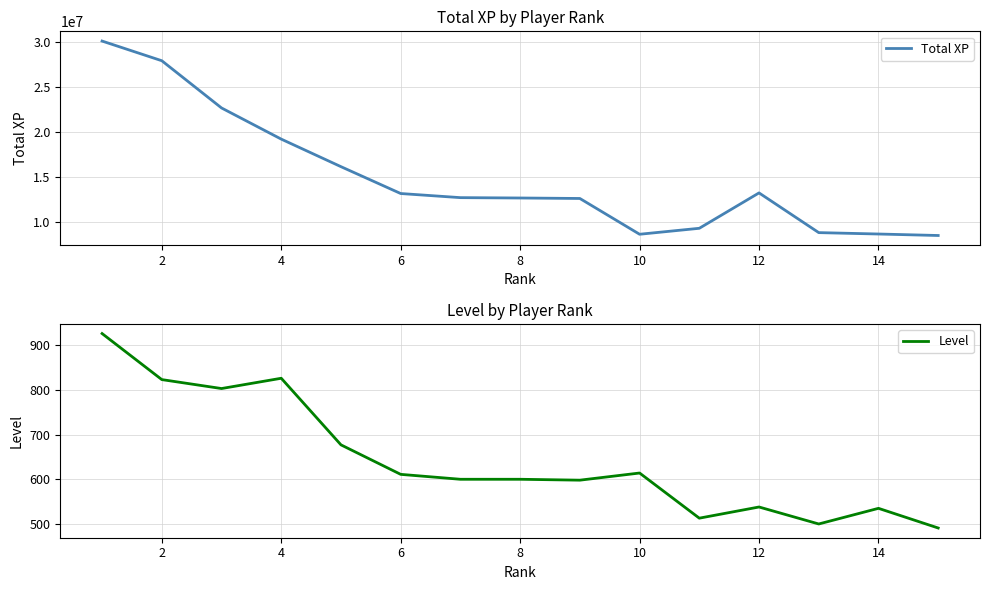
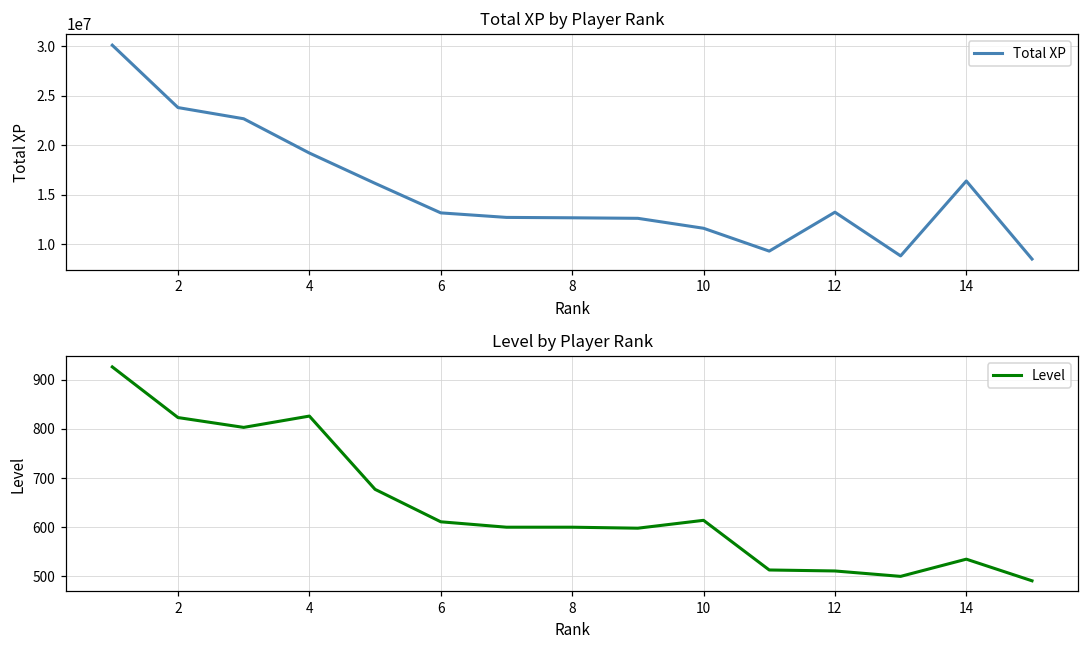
Total XP by Player Rank, 2: 28000000 -> 24000000
Total XP by Player Rank, 10: 9000000 -> 12000000
Total XP by Player Rank, 14: 9000000 -> 16000000
Level by Player Rank, 12: 540 -> 510
